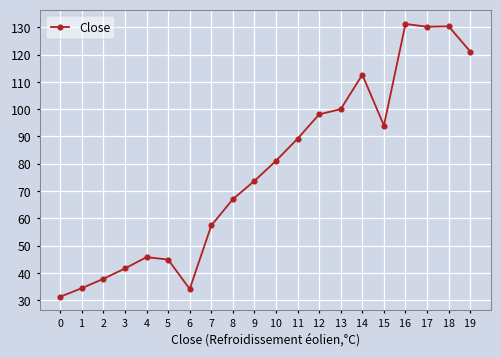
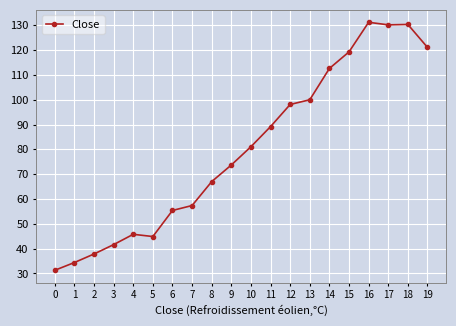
6: 34 -> 55
15: 94 -> 119
